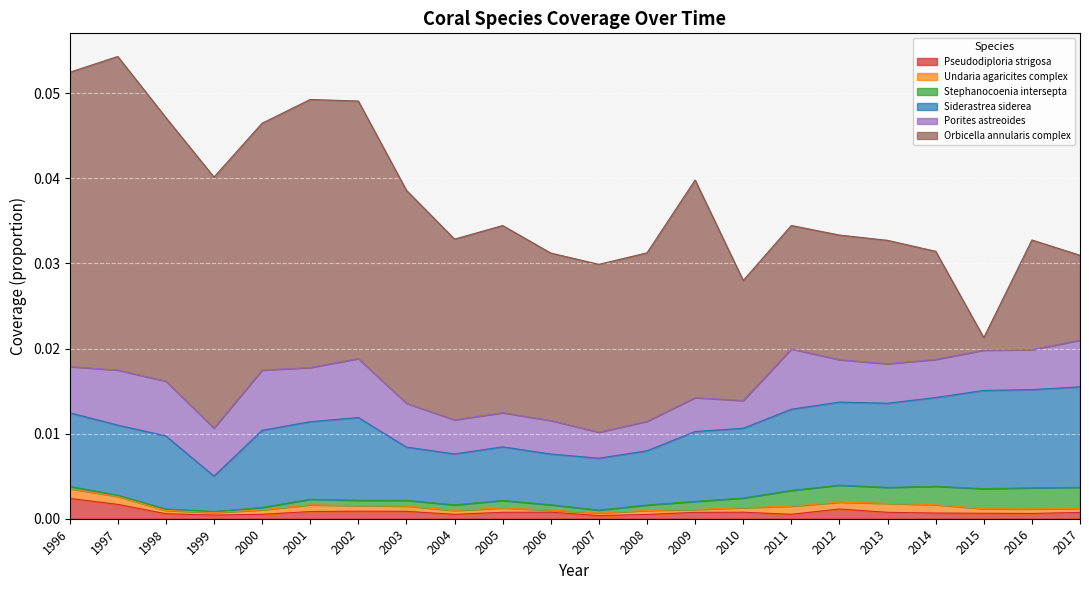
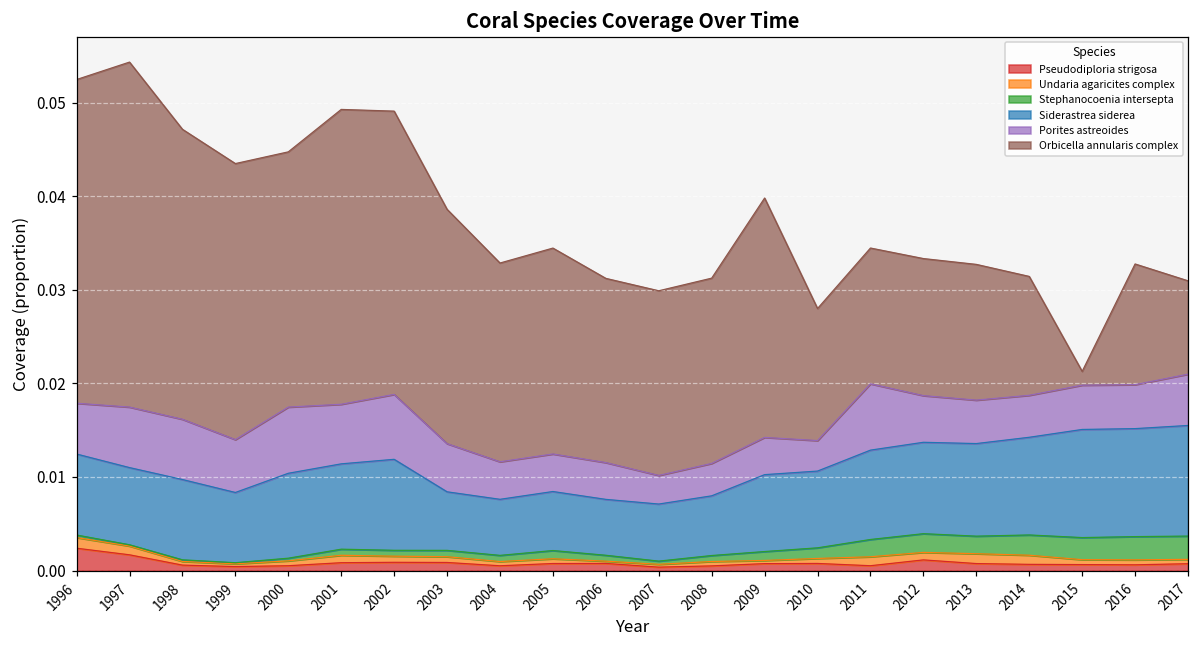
Siderastrea siderea, 1999: 0.004 -> 0.008
Orbicella annularis complex, 2000: 0.029 -> 0.027
